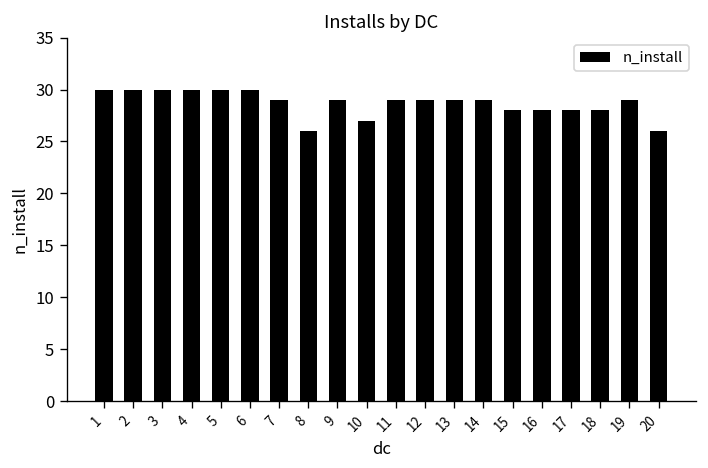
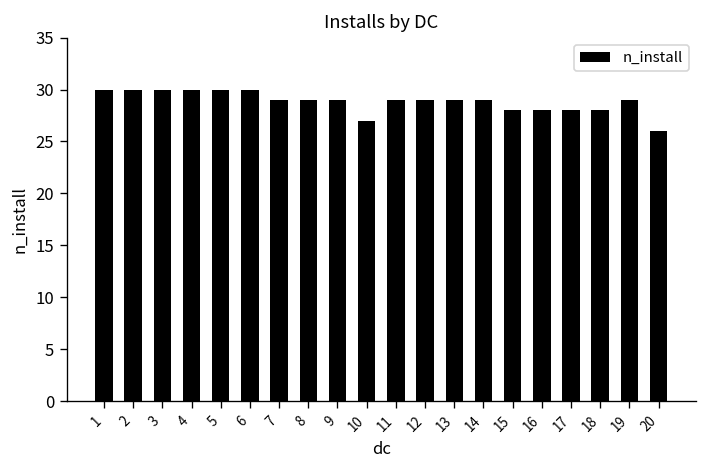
8: 26 -> 29
